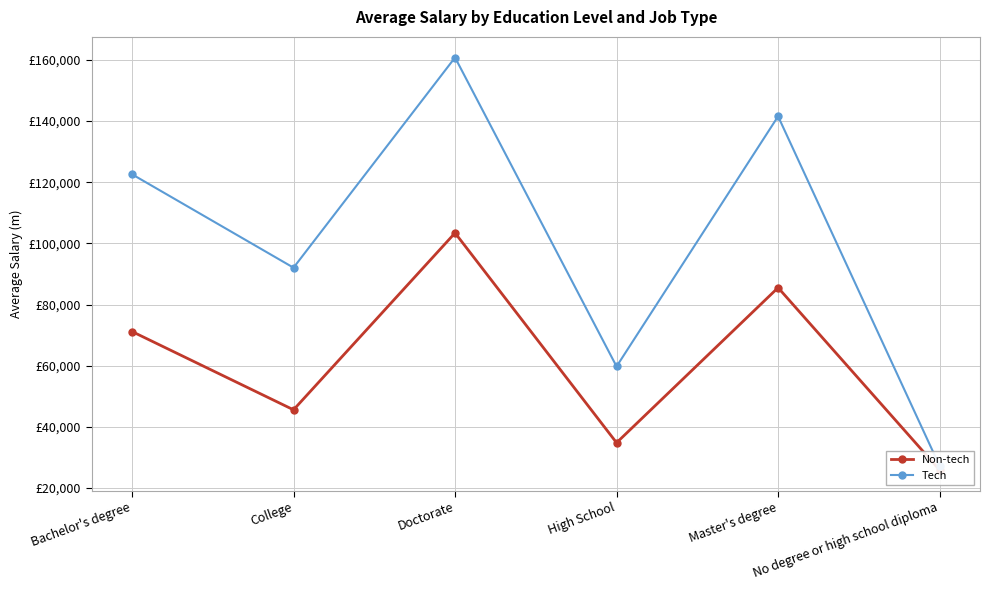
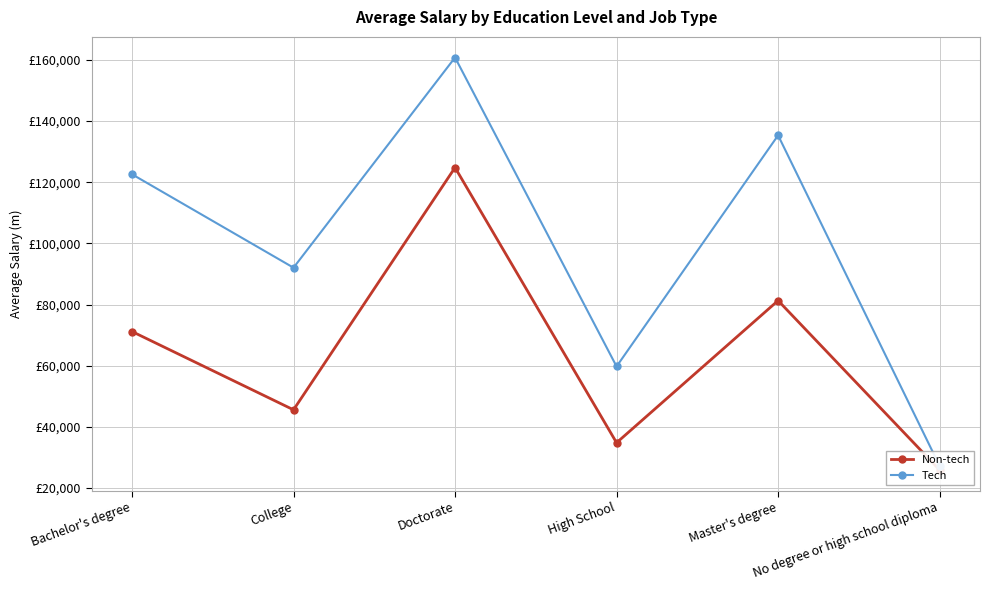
Non-tech, Doctorate: £103,000 -> £125,000
Non-tech, Master's degree: £86,000 -> £81,000
Tech, Master's degree: £142,000 -> £135,000
